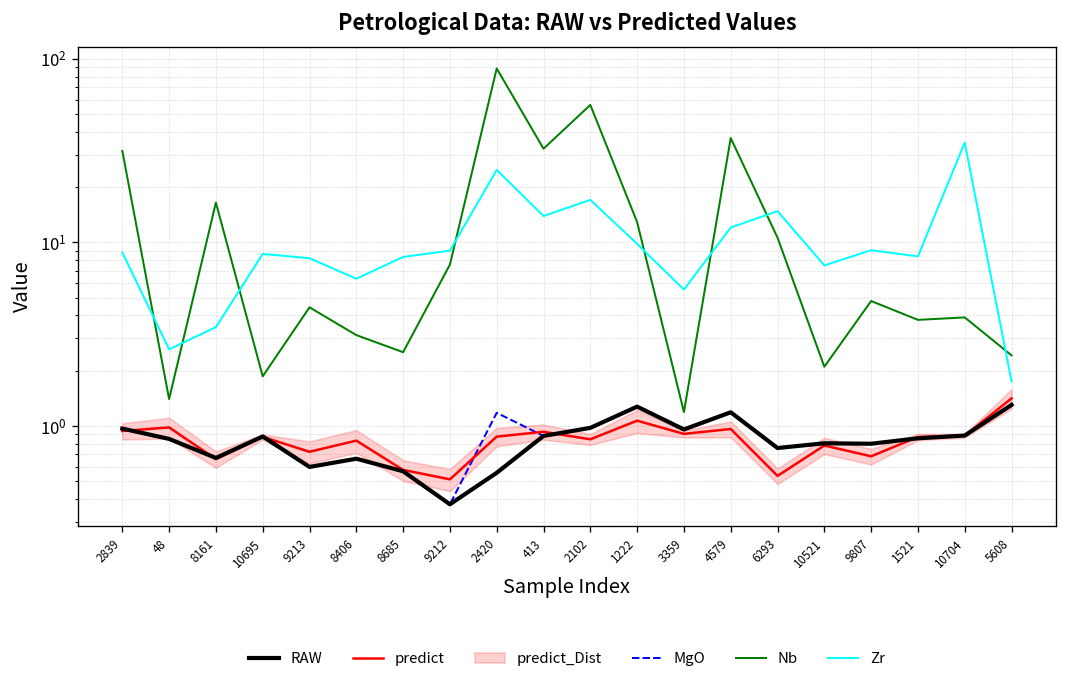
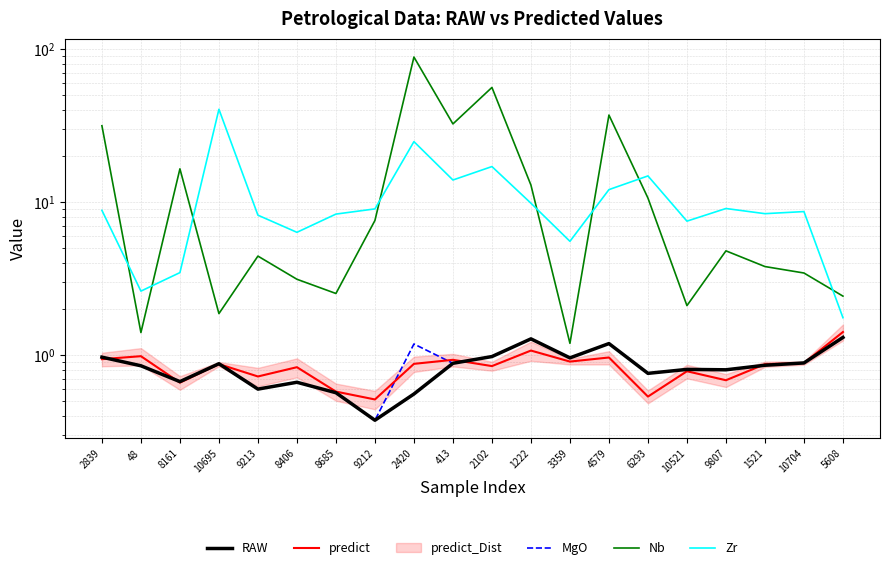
Zr, 10695: 9 -> 40
Nb, 10704: 3.9 -> 3.4
Zr, 10704: 35 -> 9
